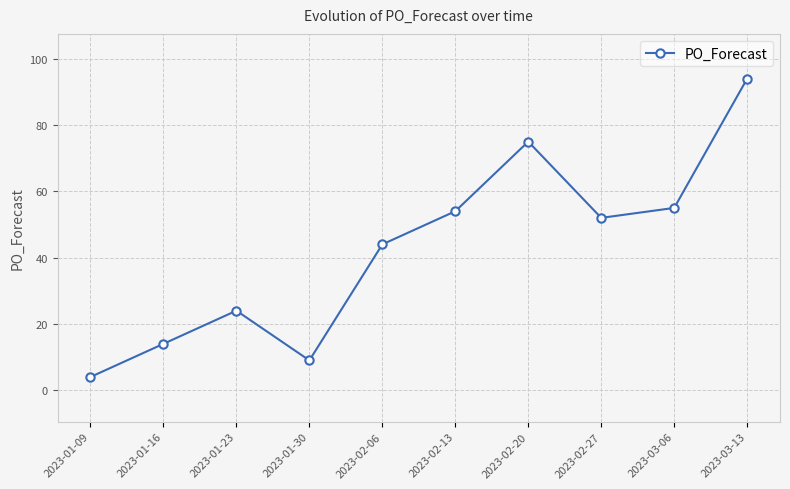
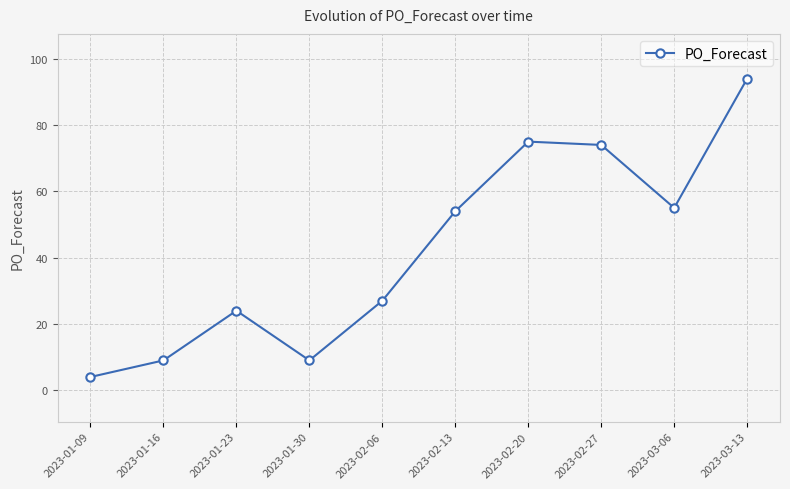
2023-01-16: 14 -> 9
2023-02-06: 44 -> 27
2023-02-27: 52 -> 74
